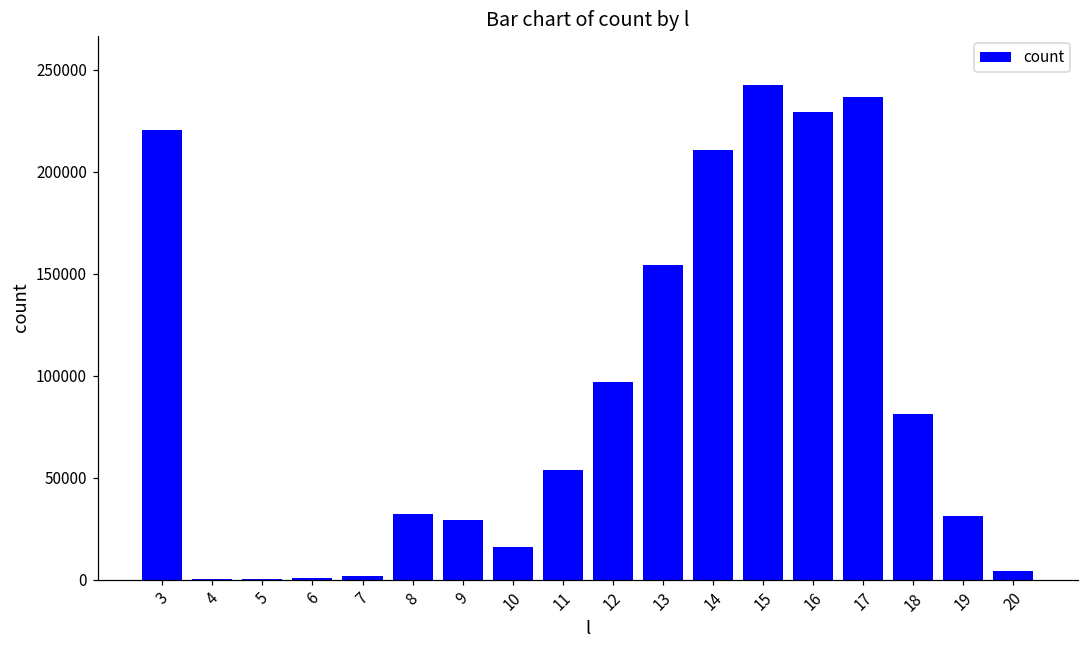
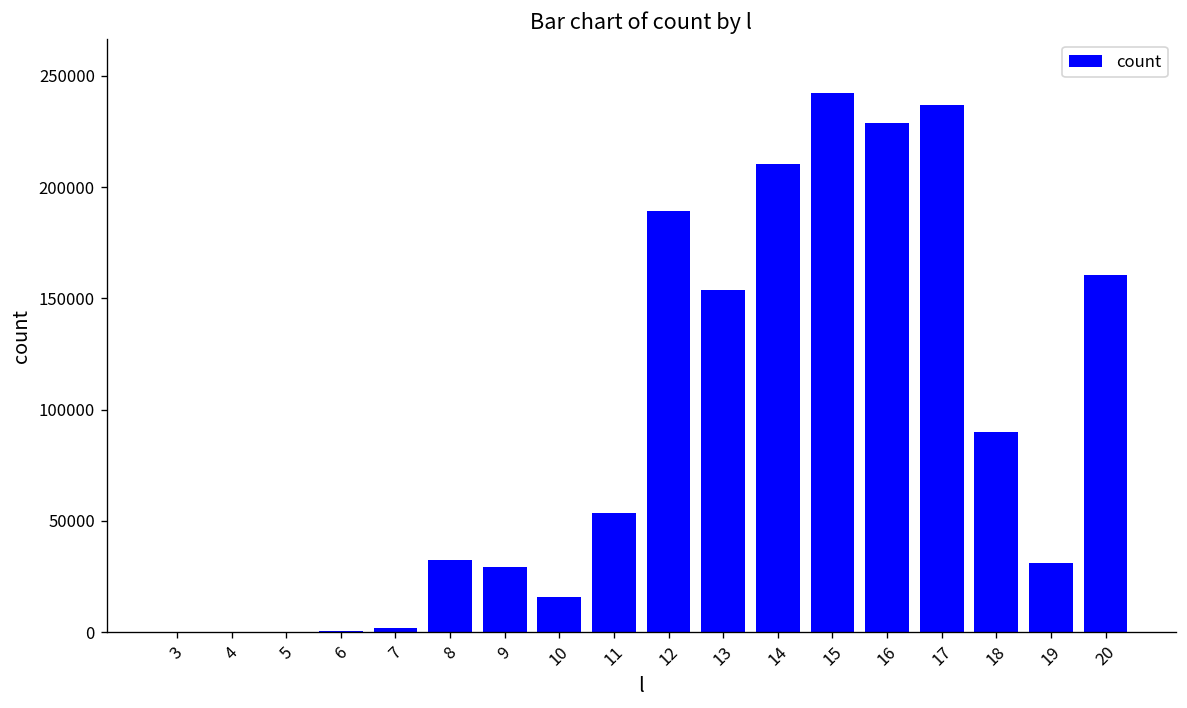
3: 221000 -> 0
12: 97000 -> 190000
18: 81000 -> 90000
20: 4000 -> 161000
